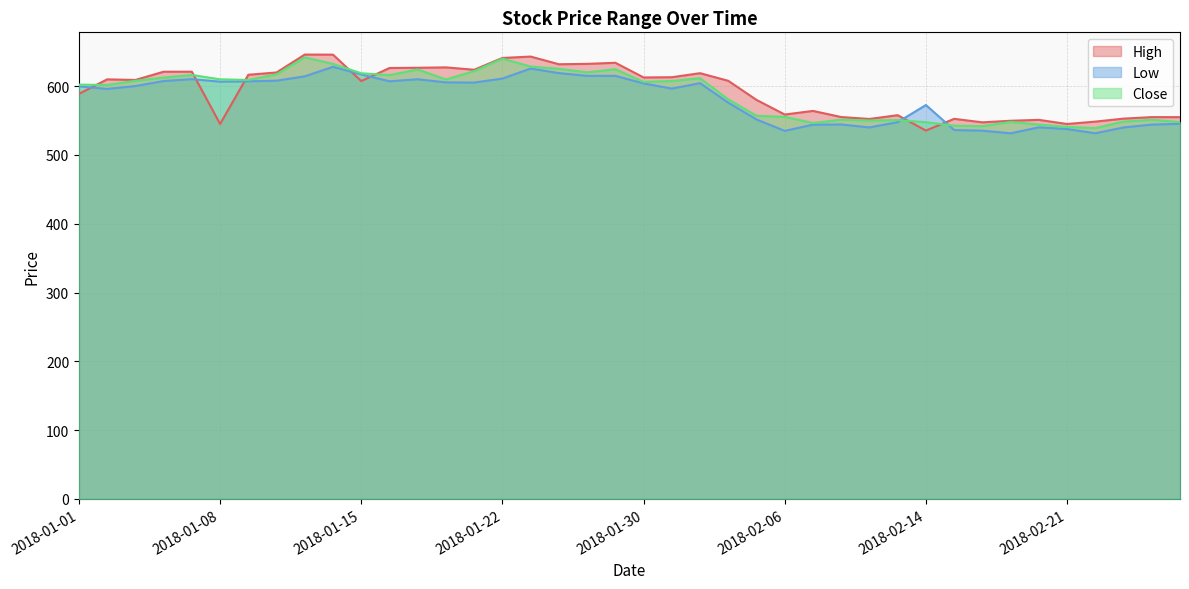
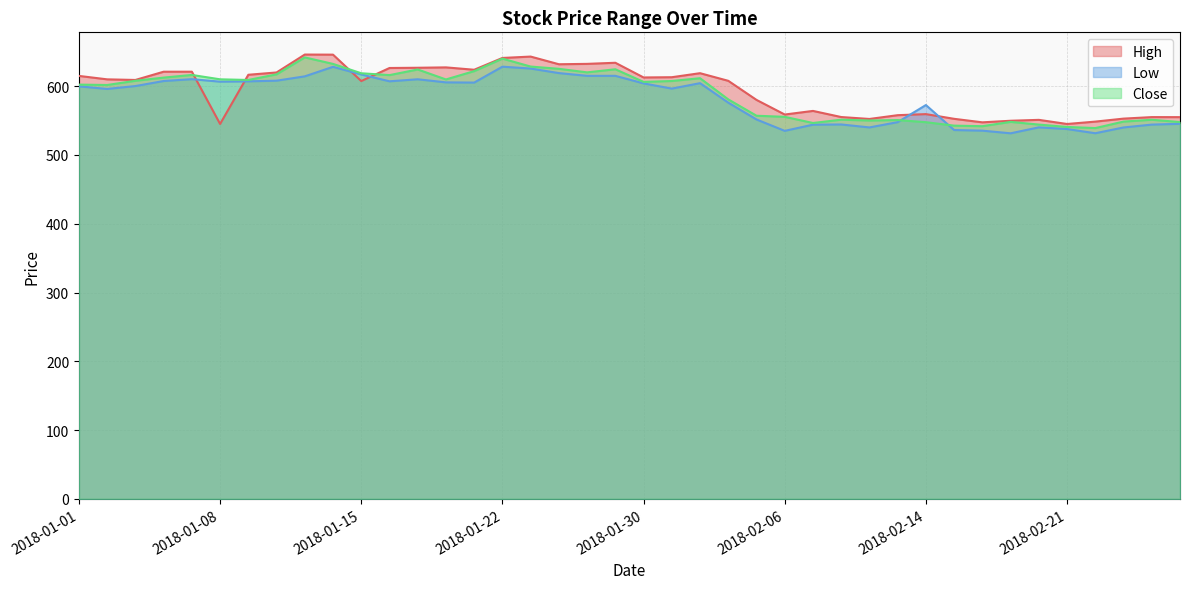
High, 2018-01-01: 590 -> 610
Low, 2018-01-22: 610 -> 630
High, 2018-02-14: 540 -> 560
